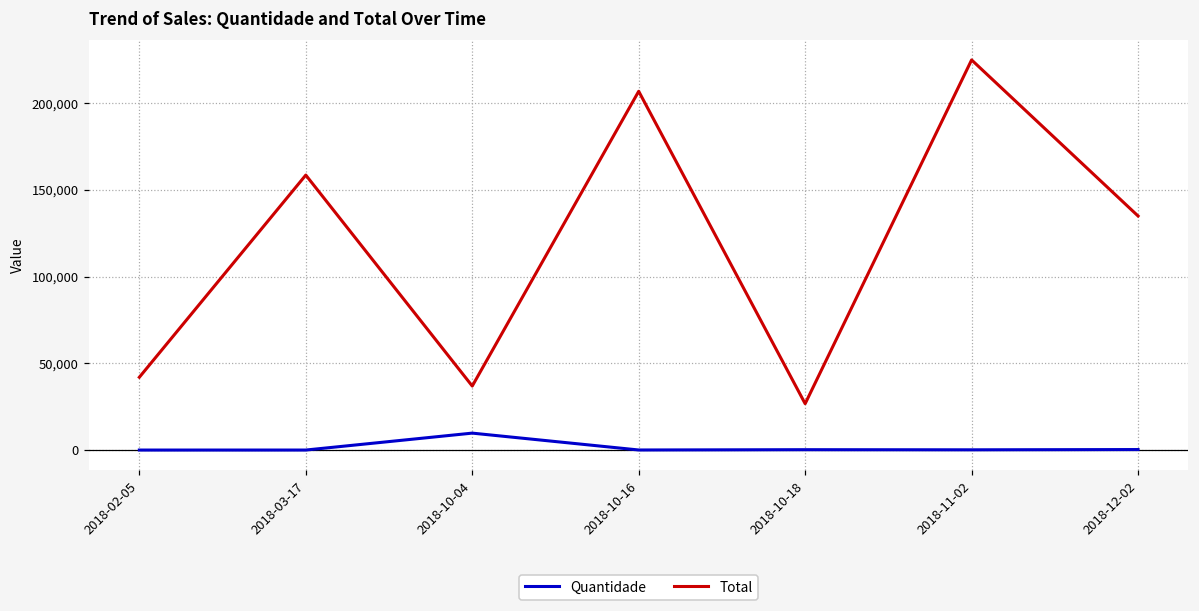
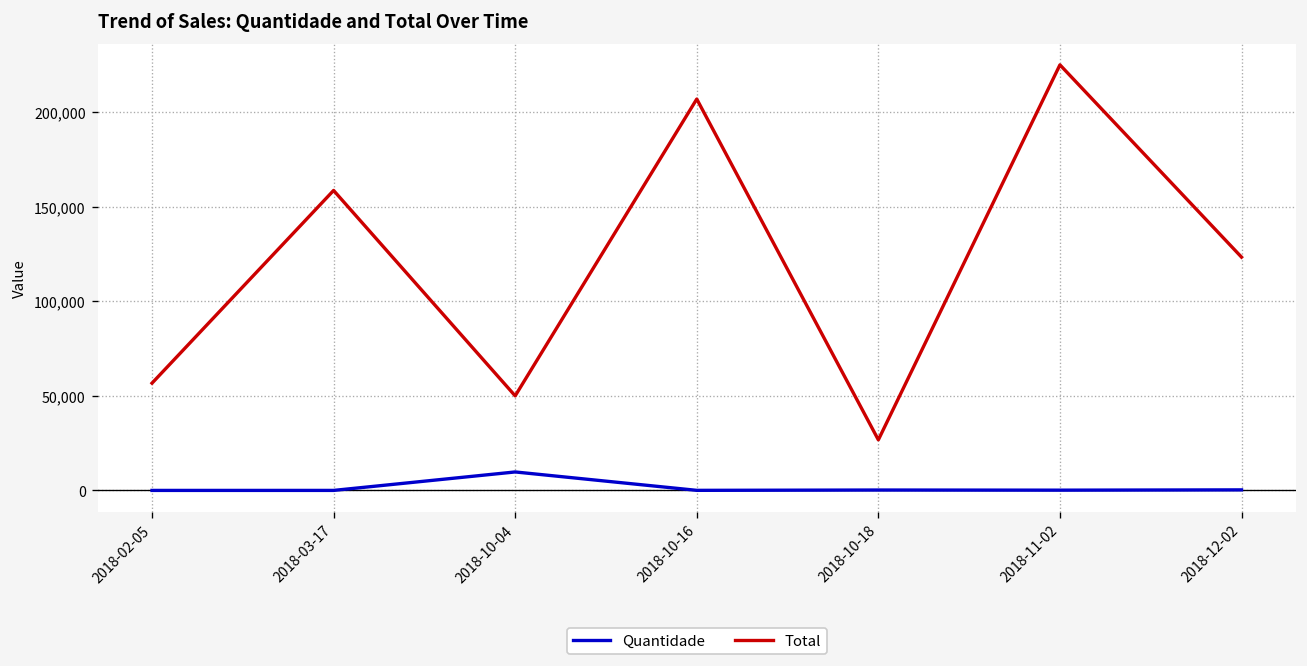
Total, 2018-02-05: 42,000 -> 57,000
Total, 2018-10-04: 37,000 -> 50,000
Total, 2018-12-02: 135,000 -> 123,000
